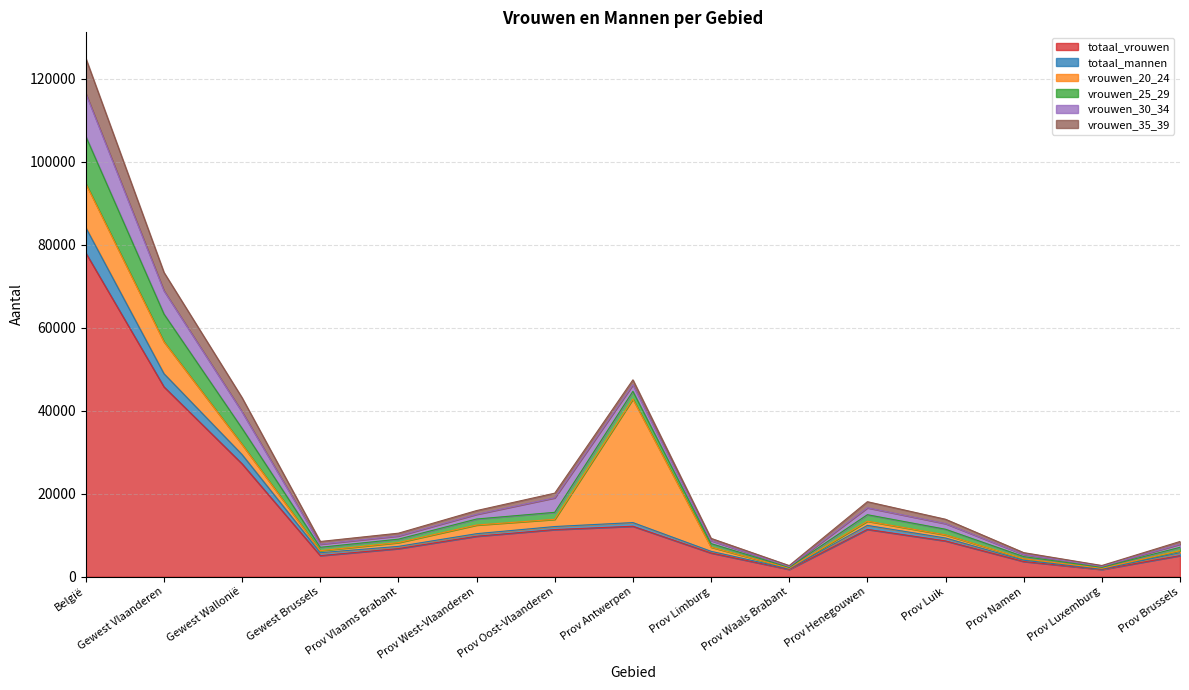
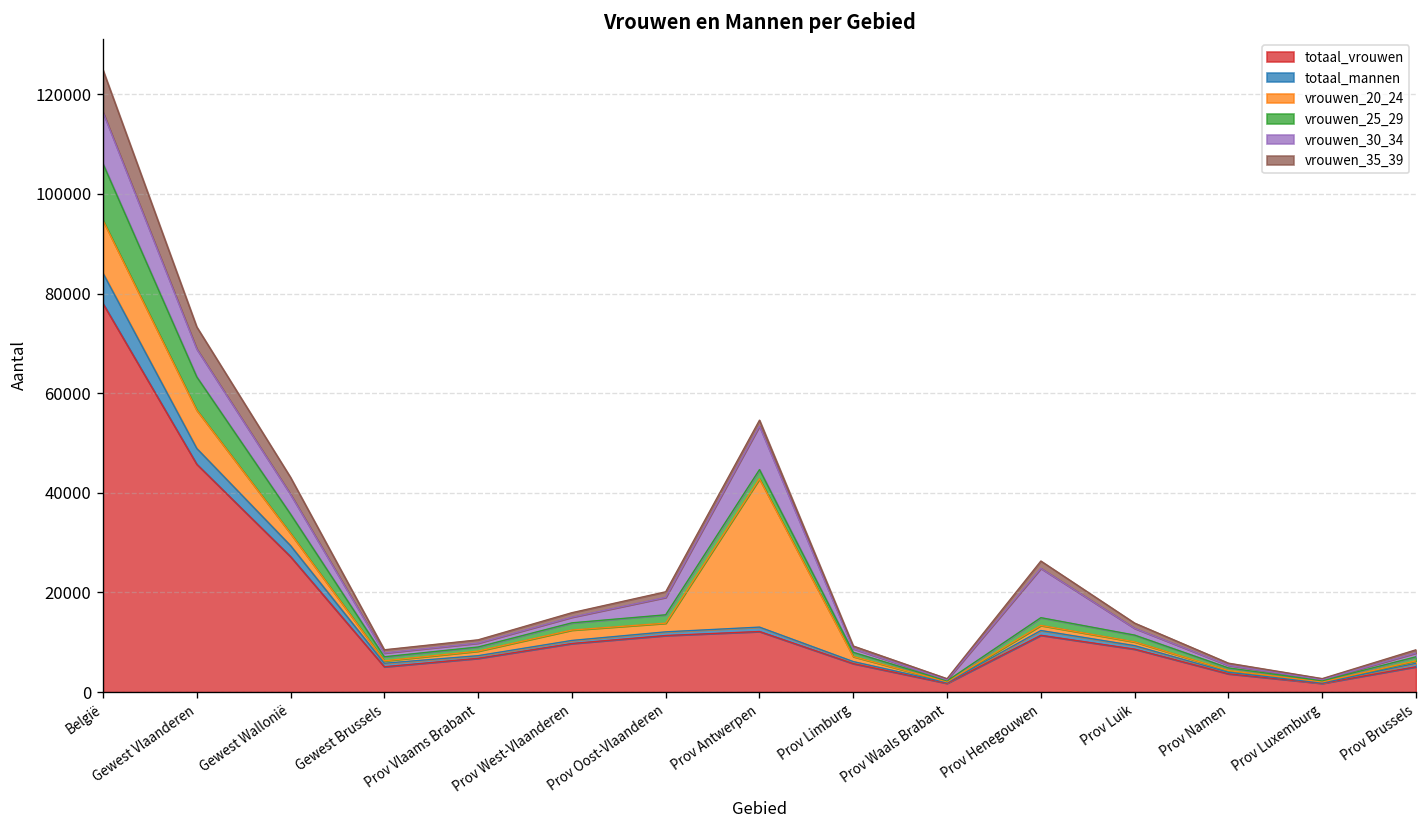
vrouwen_30_34, Prov Antwerpen: 2000 -> 9000
vrouwen_30_34, Prov Henegouwen: 2000 -> 10000
